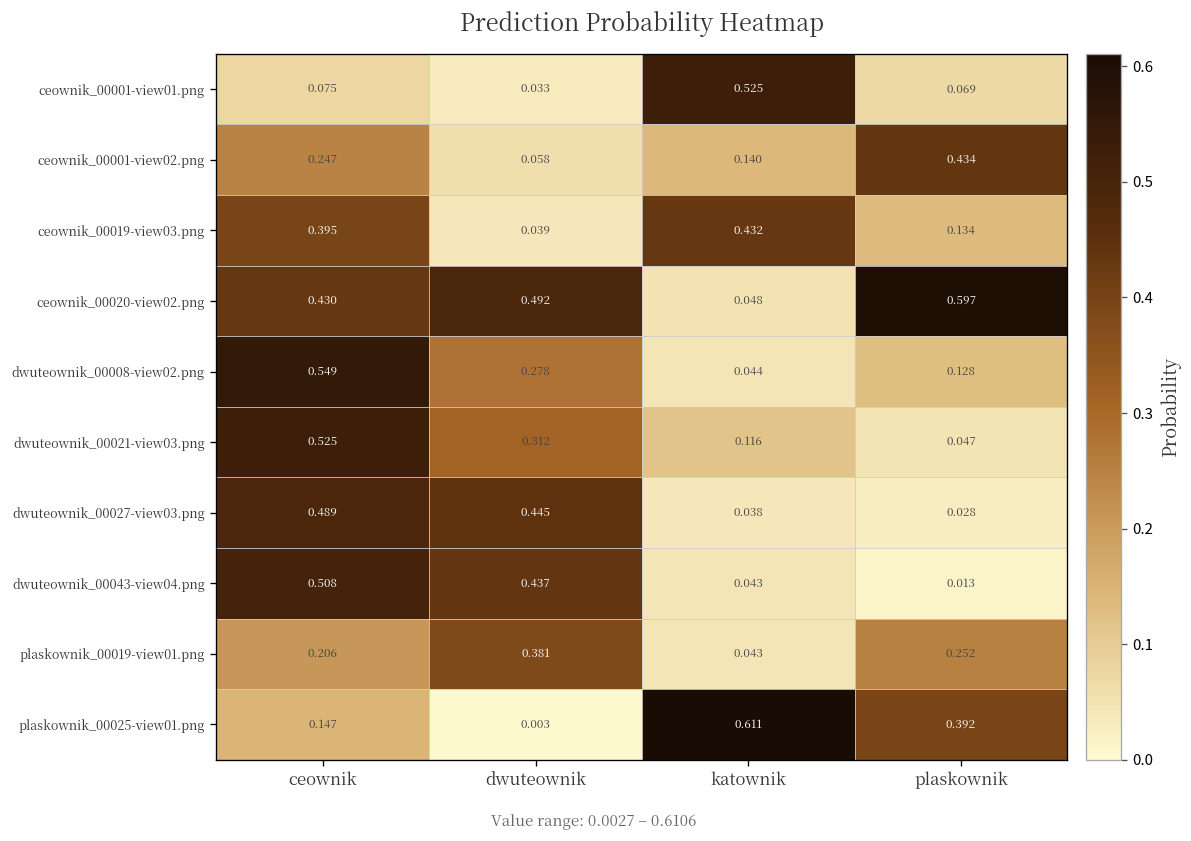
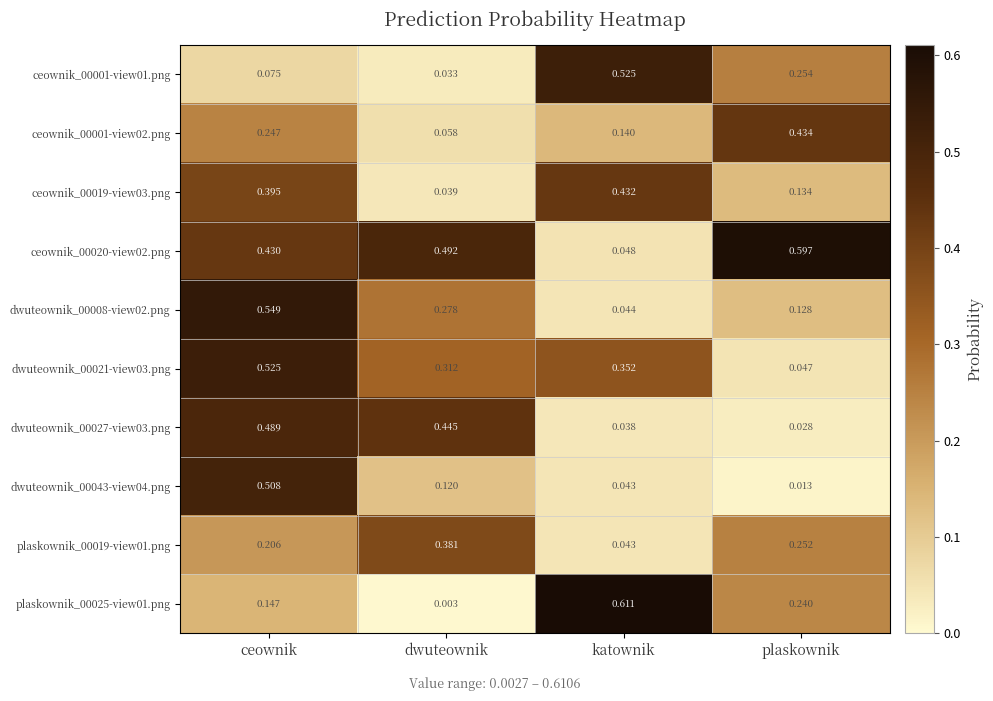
ceownik_00001-view01.png, plaskownik: 0.069 -> 0.254
dwuteownik_00021-view03.png, katownik: 0.116 -> 0.352
dwuteownik_00043-view04.png, dwuteownik: 0.437 -> 0.120
plaskownik_00025-view01.png, plaskownik: 0.392 -> 0.240
